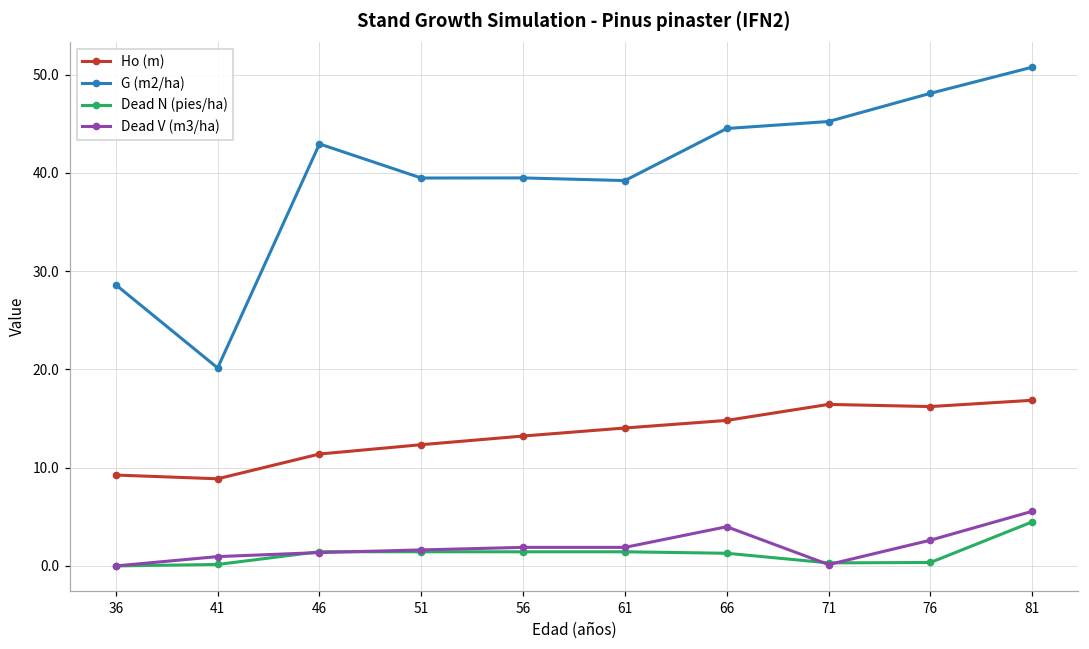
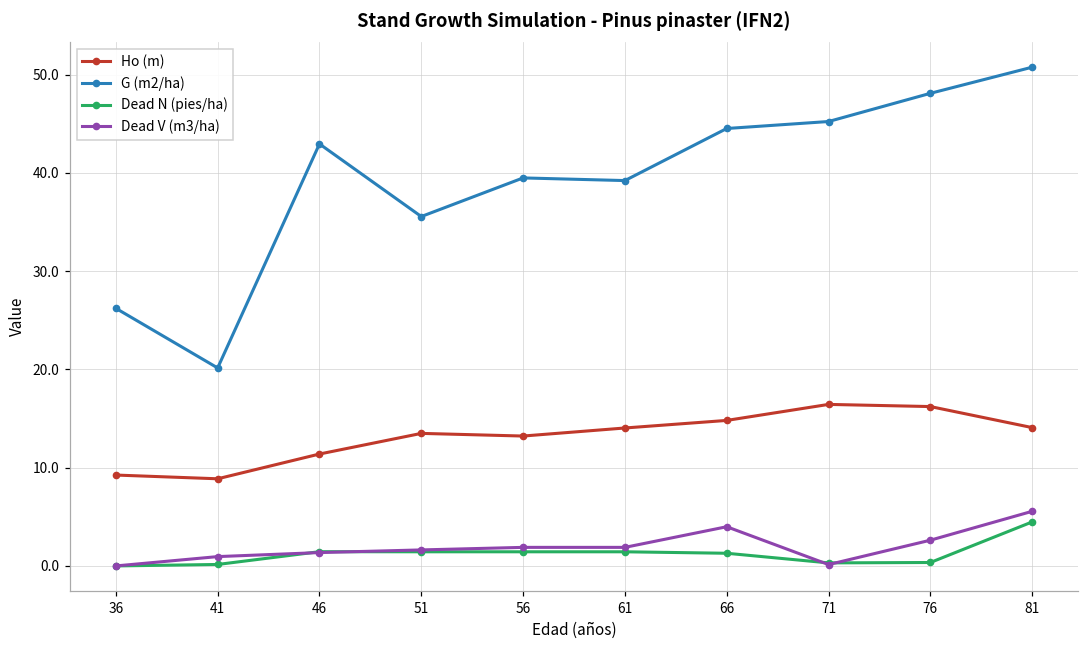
G (m2/ha), 36: 29 -> 26
Ho (m), 51: 12 -> 13
G (m2/ha), 51: 39 -> 36
Ho (m), 81: 17 -> 14
